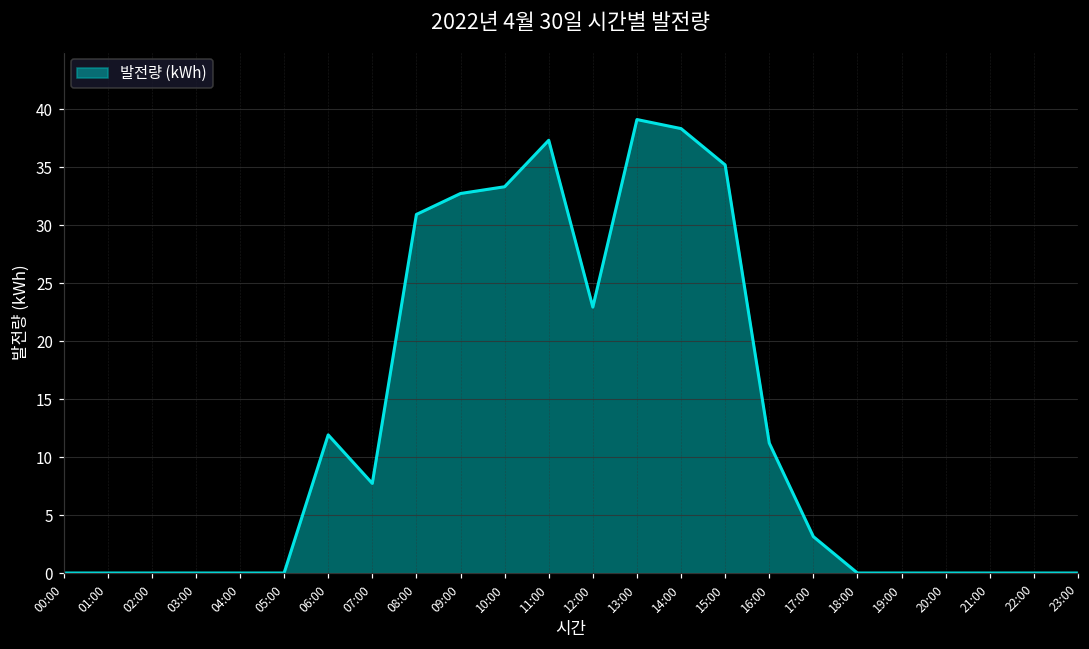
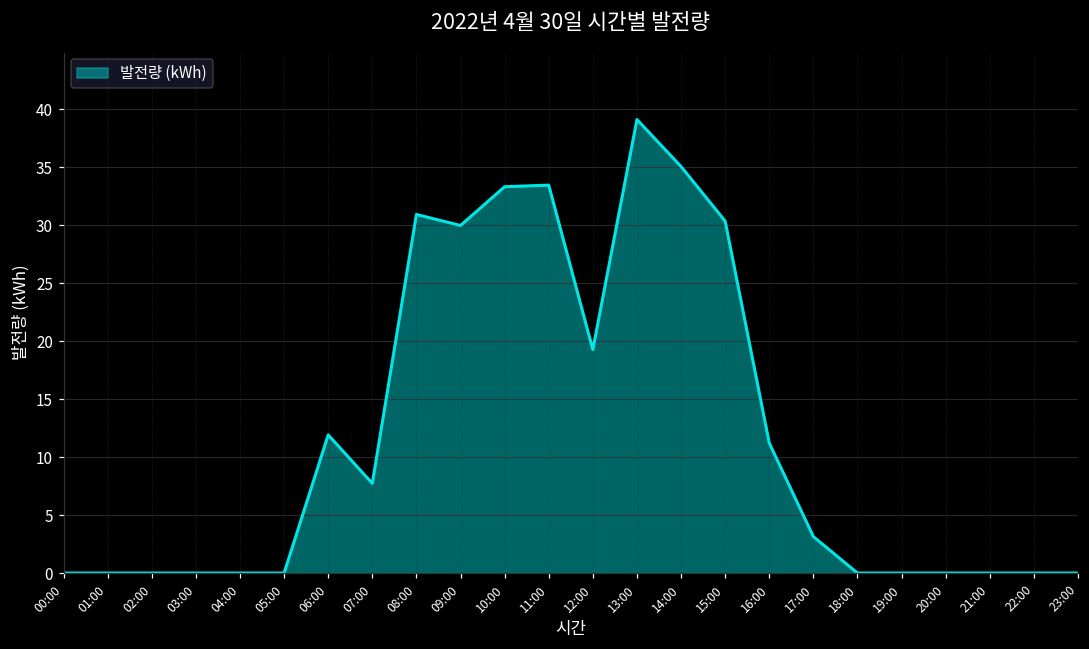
09:00: 32.7 -> 30.0
11:00: 37.3 -> 33.5
12:00: 22.9 -> 19.3
14:00: 38.3 -> 35.1
15:00: 35.2 -> 30.4
